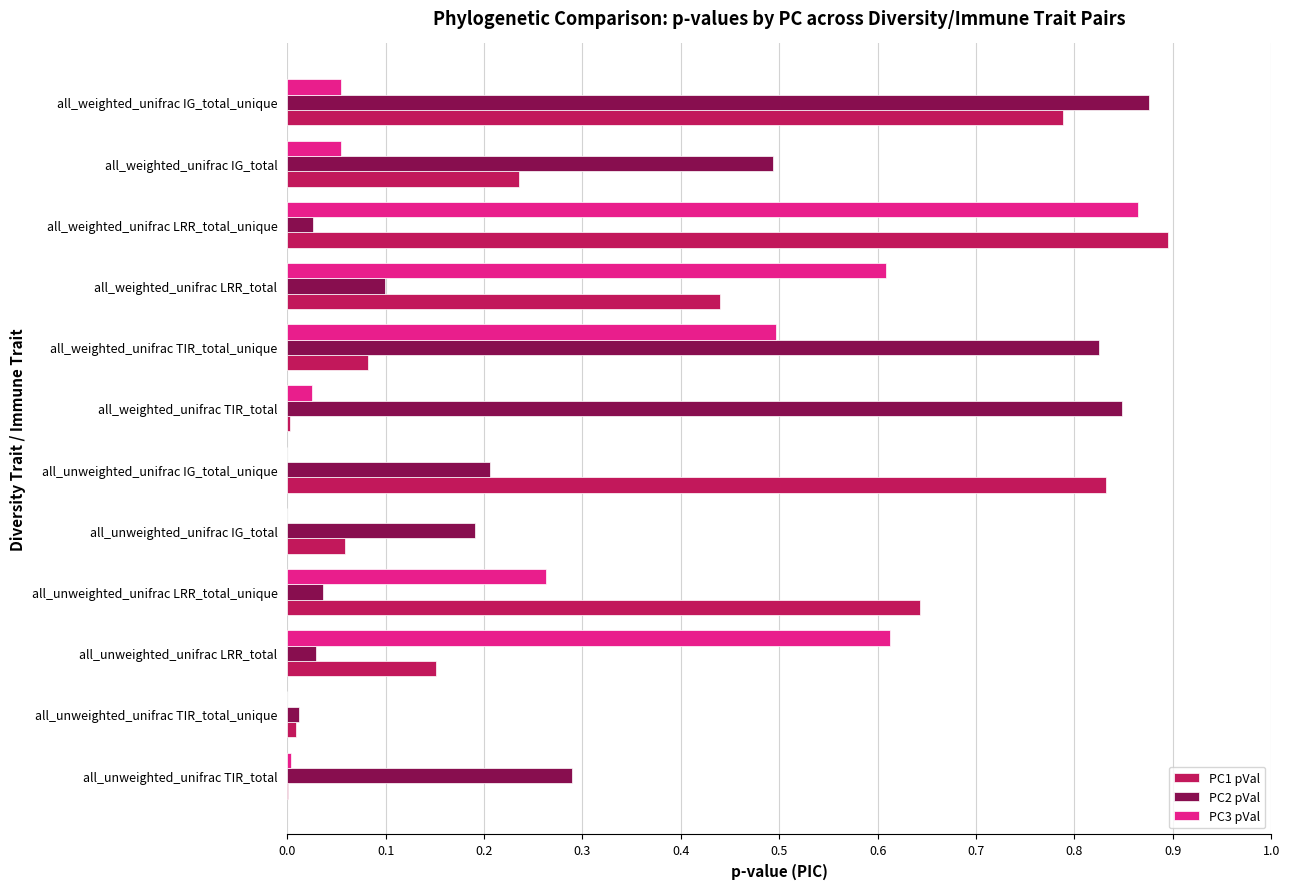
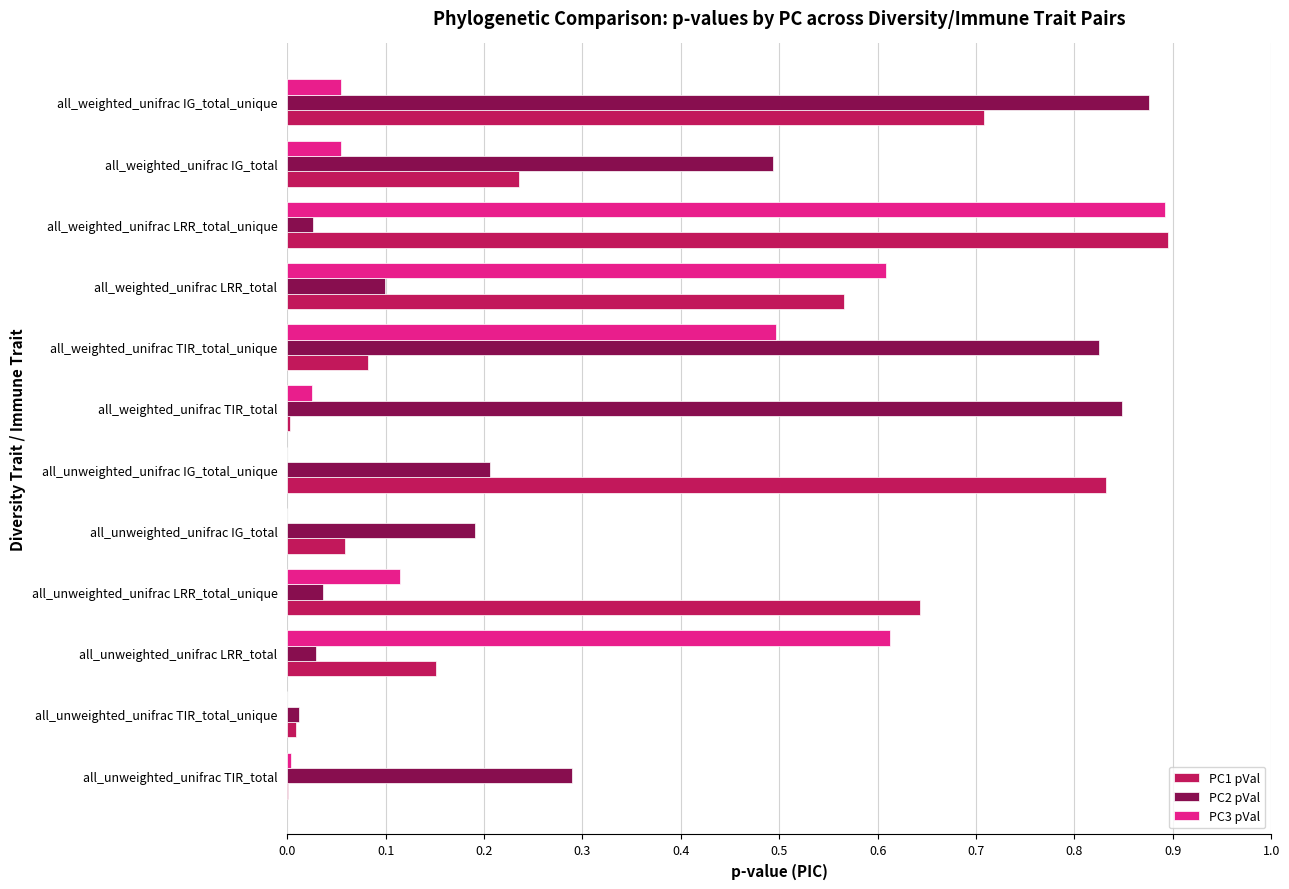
PC1 pVal, all_weighted_unifrac IG_total_unique: 0.79 -> 0.71
PC3 pVal, all_weighted_unifrac LRR_total_unique: 0.86 -> 0.89
PC1 pVal, all_weighted_unifrac LRR_total: 0.44 -> 0.57
PC3 pVal, all_unweighted_unifrac LRR_total_unique: 0.26 -> 0.12
